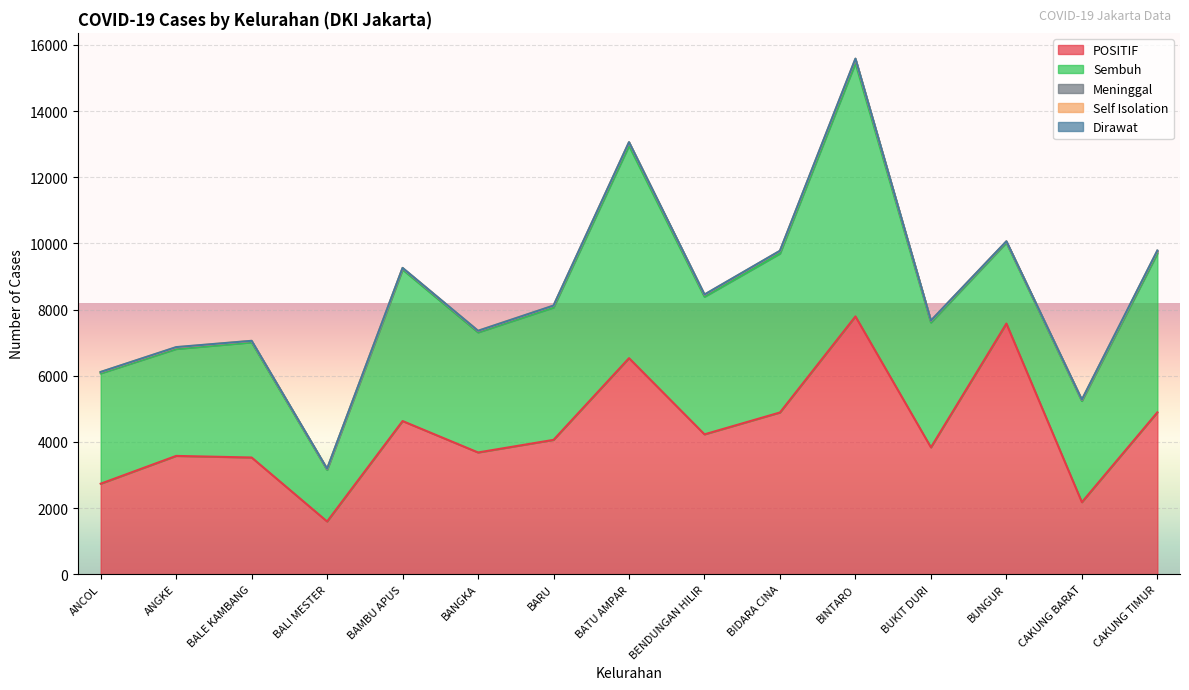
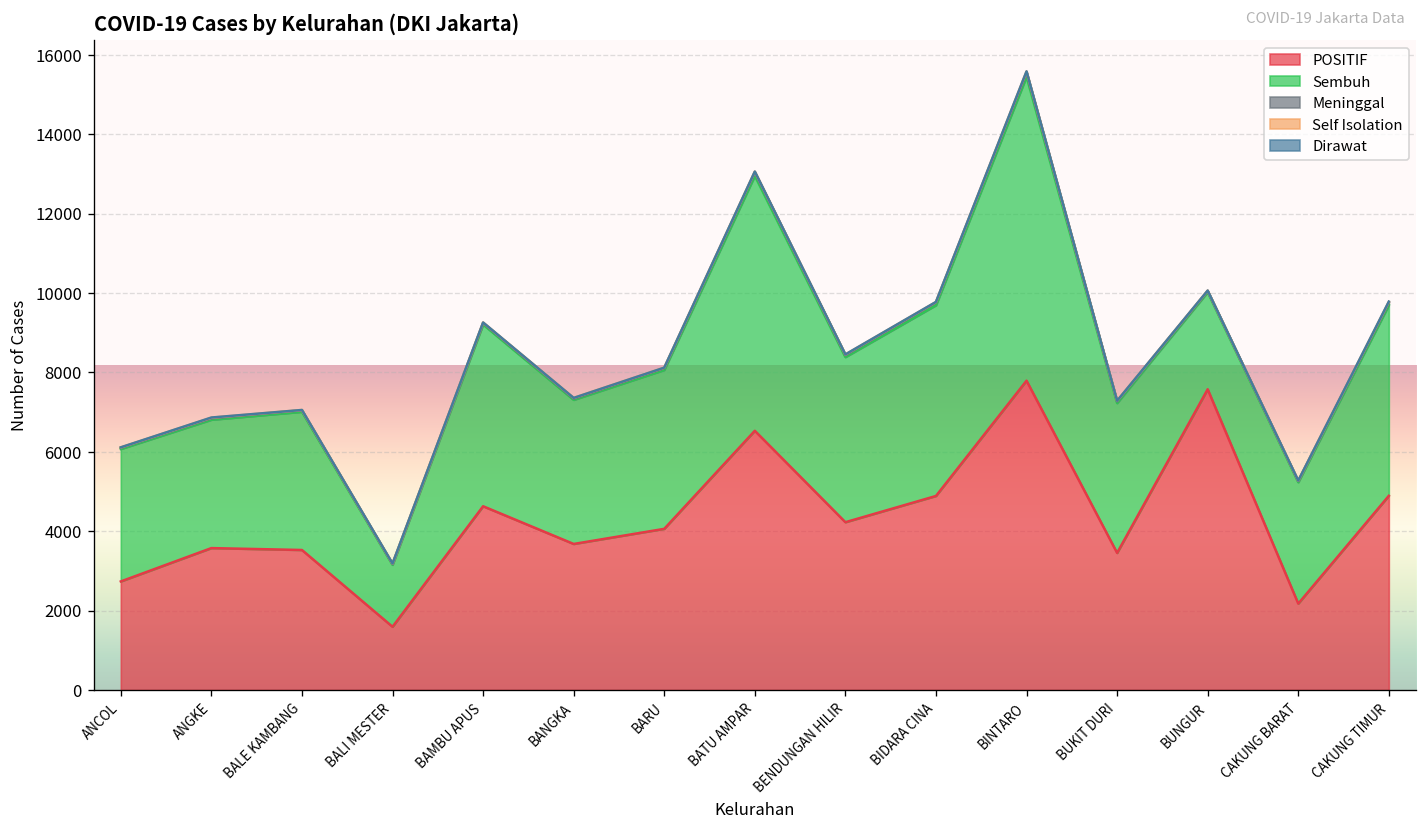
POSITIF, BUKIT DURI: 3800 -> 3500
